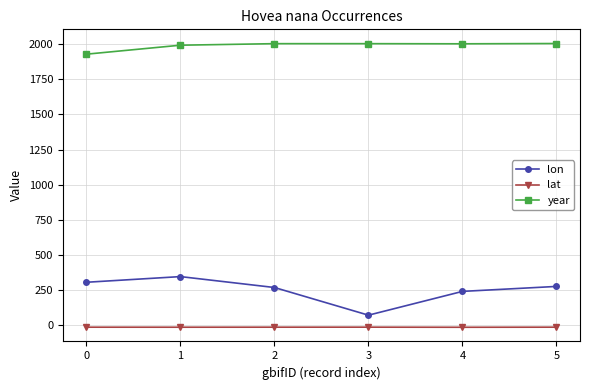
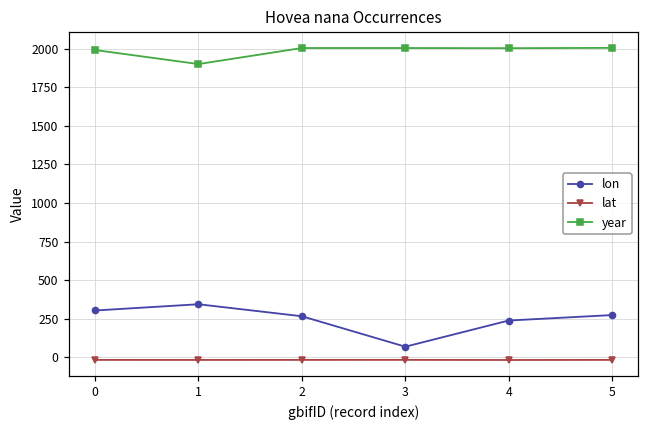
year, 0: 1930 -> 1990
year, 1: 1990 -> 1900
